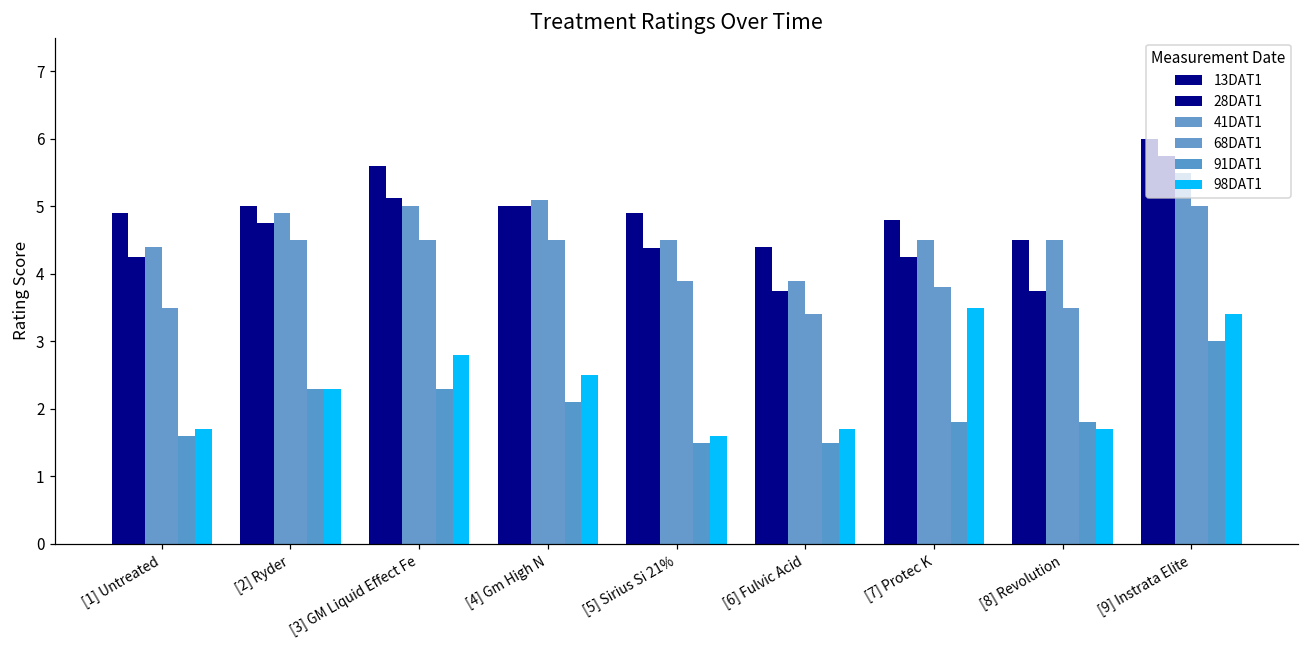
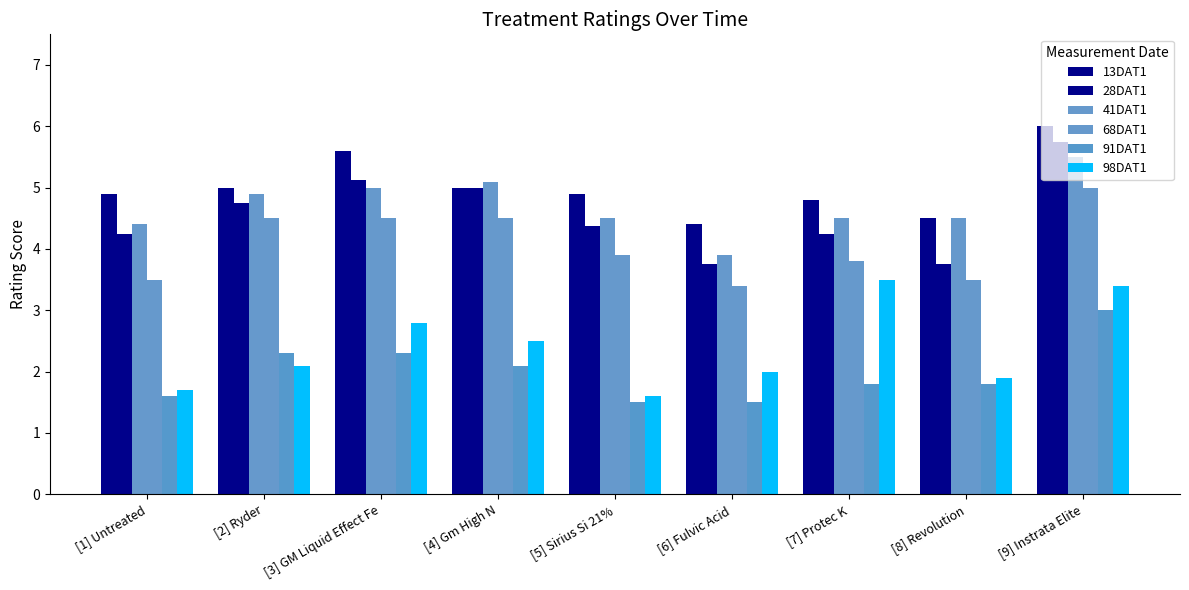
98DAT1, [2] Ryder: 2.3 -> 2.1
98DAT1, [6] Fulvic Acid: 1.7 -> 2.0
98DAT1, [8] Revolution: 1.7 -> 1.9
